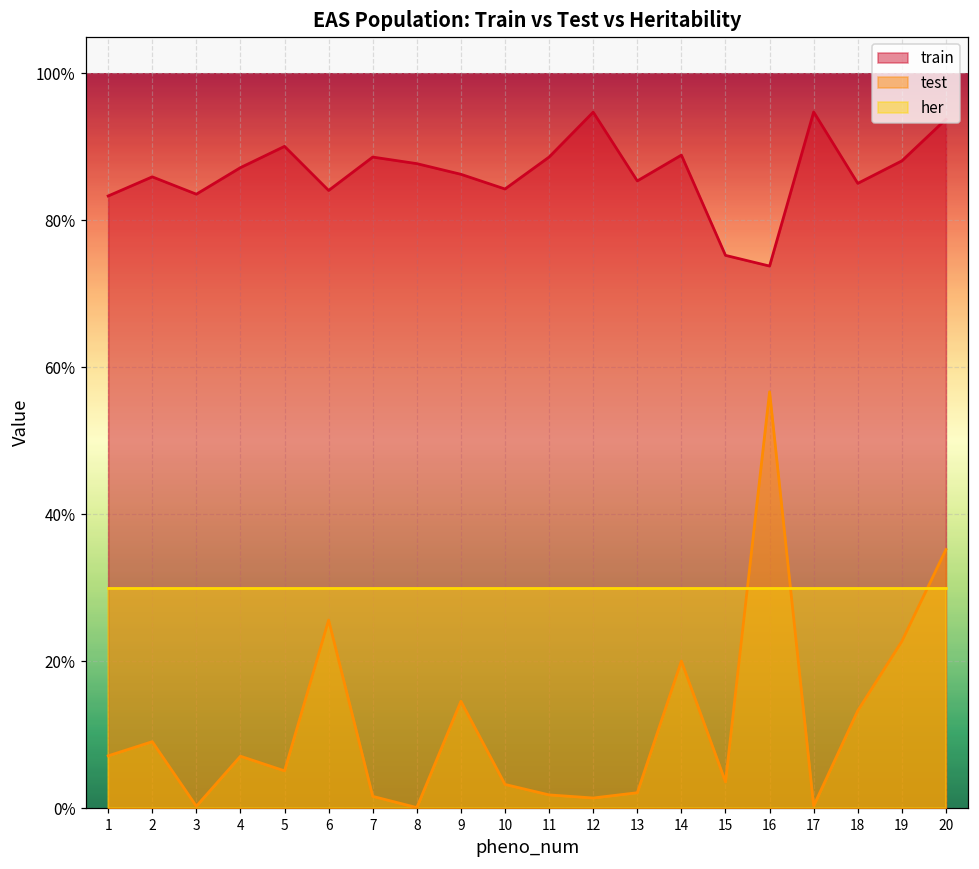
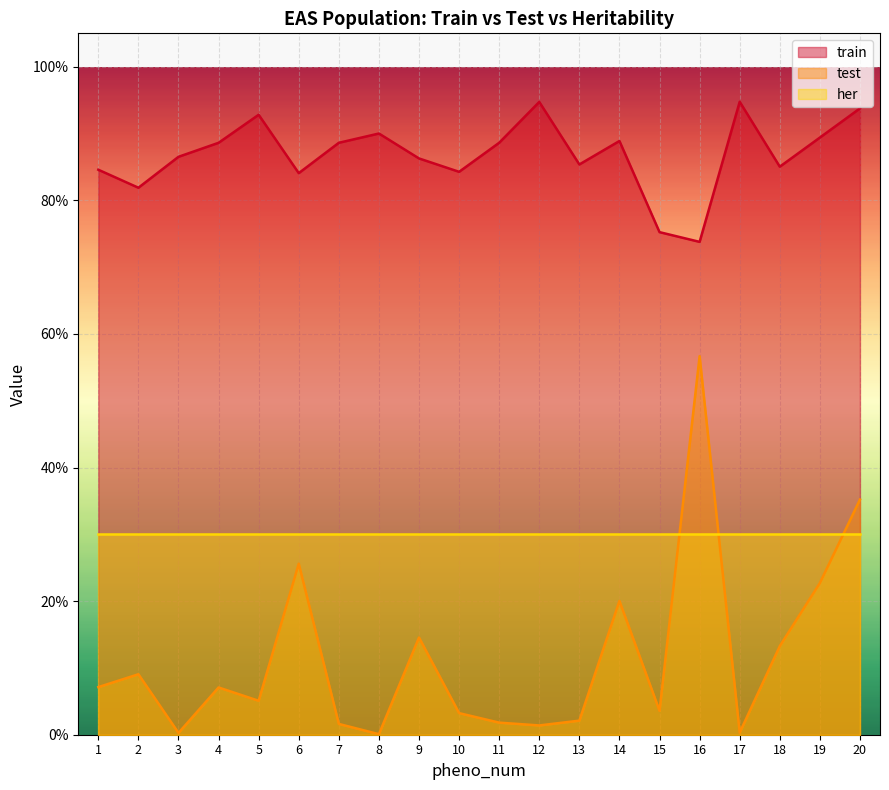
train, 1: 83% -> 85%
train, 2: 86% -> 82%
train, 3: 84% -> 87%
train, 4: 87% -> 89%
train, 5: 90% -> 93%
train, 8: 88% -> 90%
train, 19: 88% -> 89%
